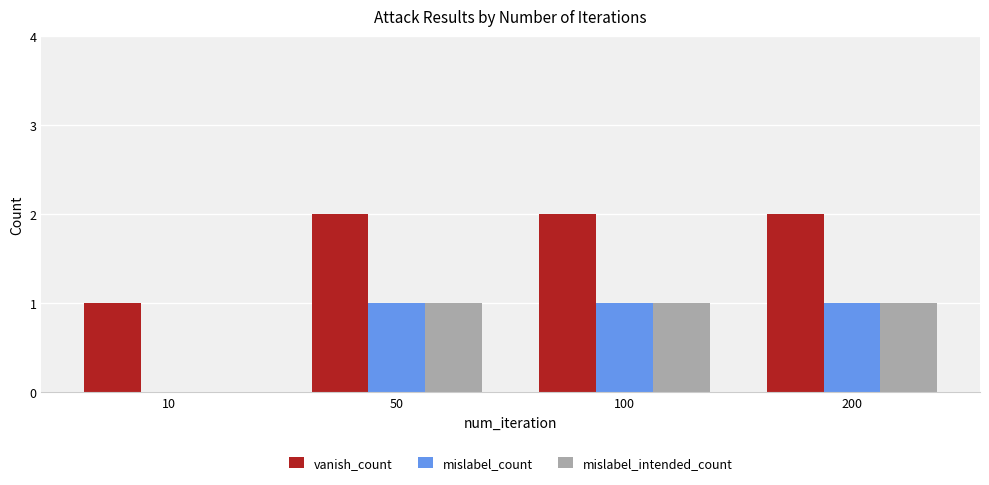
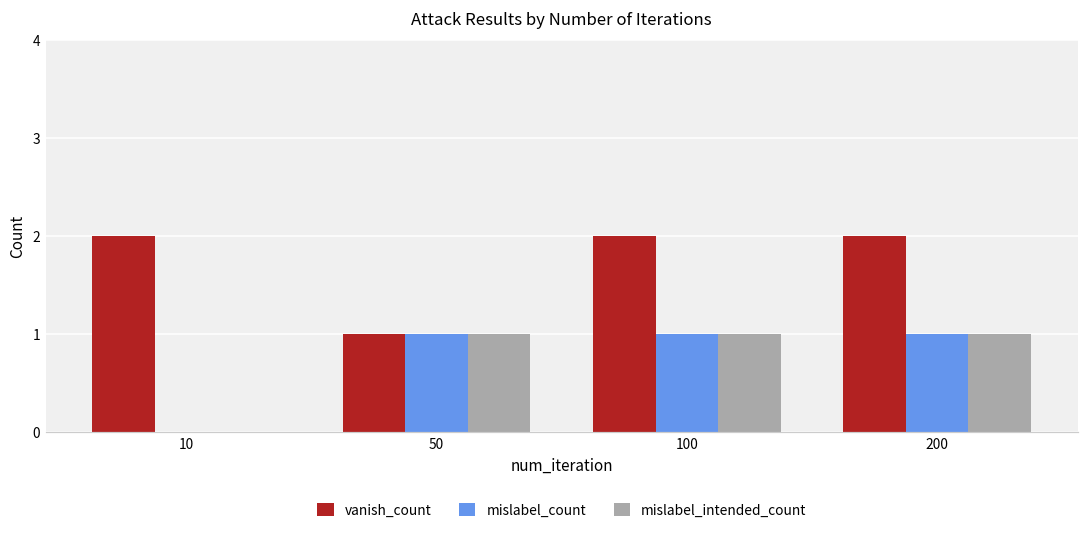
vanish_count, 10: 1 -> 2
vanish_count, 50: 2 -> 1
